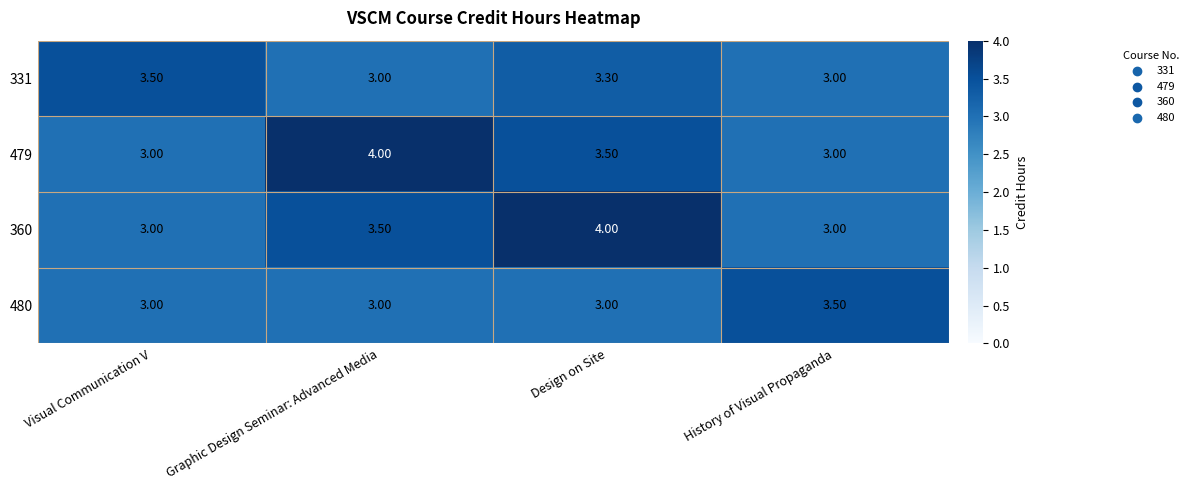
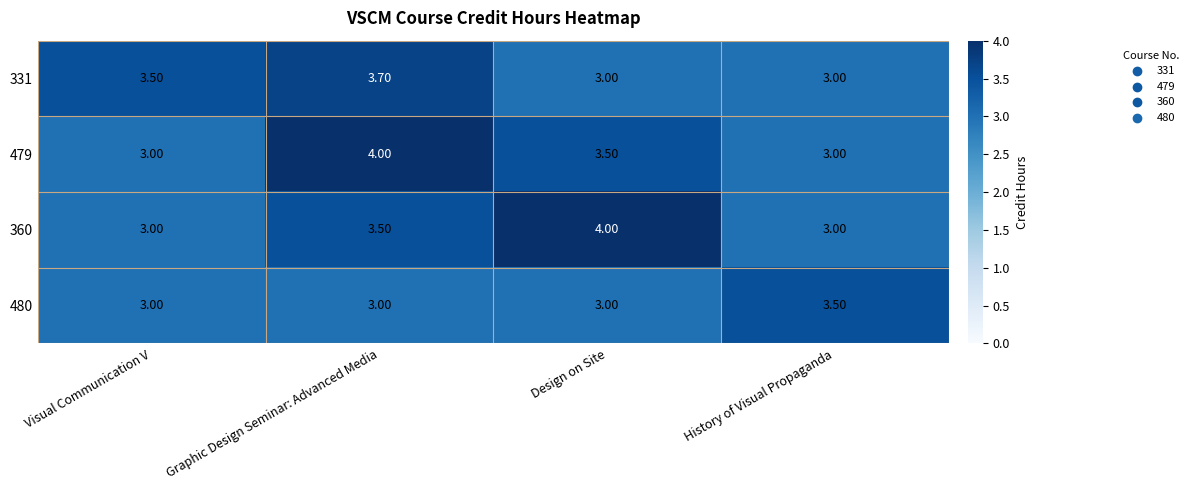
331, Graphic Design Seminar: Advanced Media: 3.00 -> 3.70
331, Design on Site: 3.30 -> 3.00
